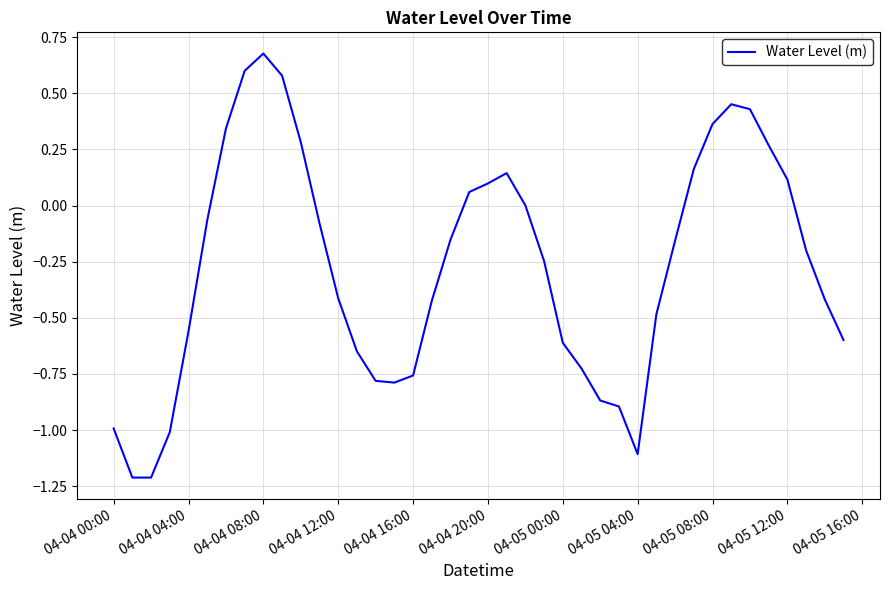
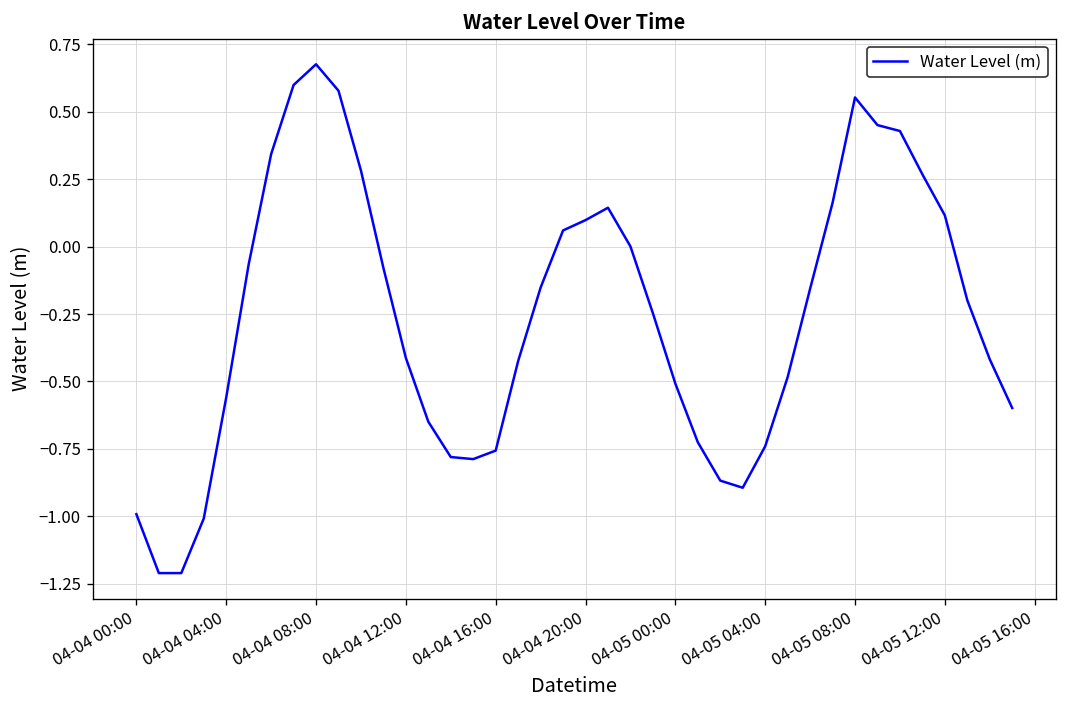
04-05 00:00: -0.61 -> -0.51
04-05 04:00: -1.11 -> -0.74
04-05 08:00: 0.36 -> 0.55
